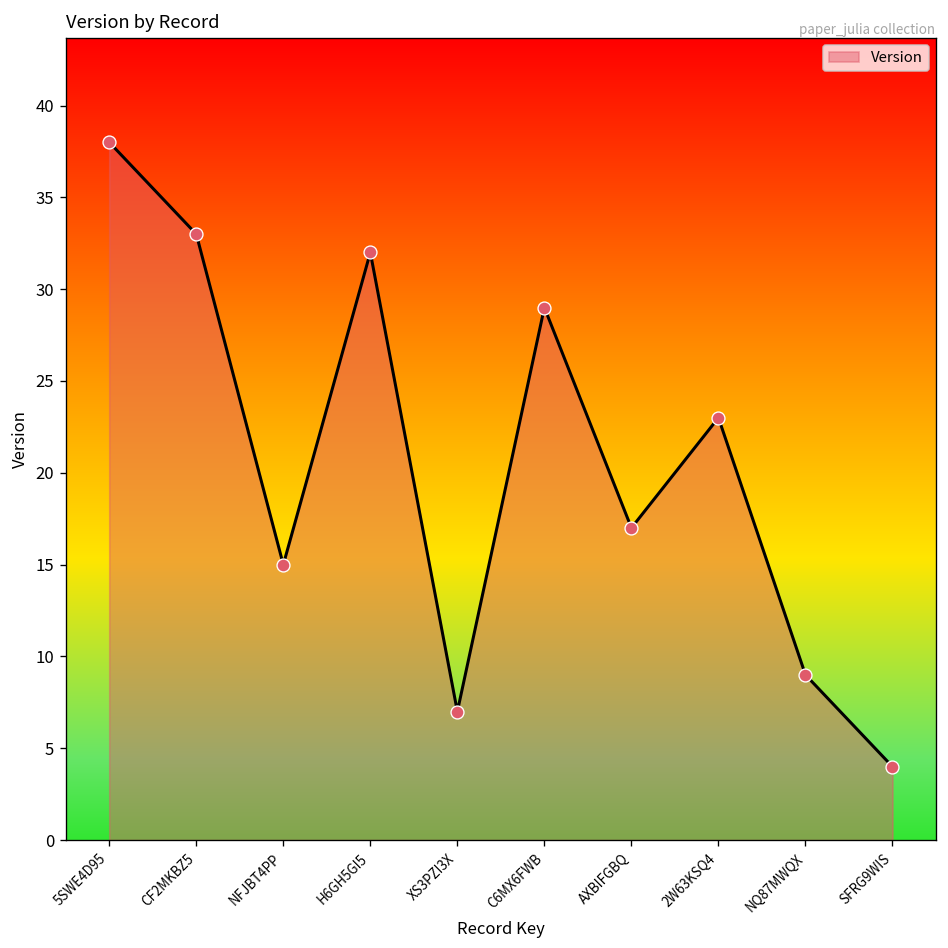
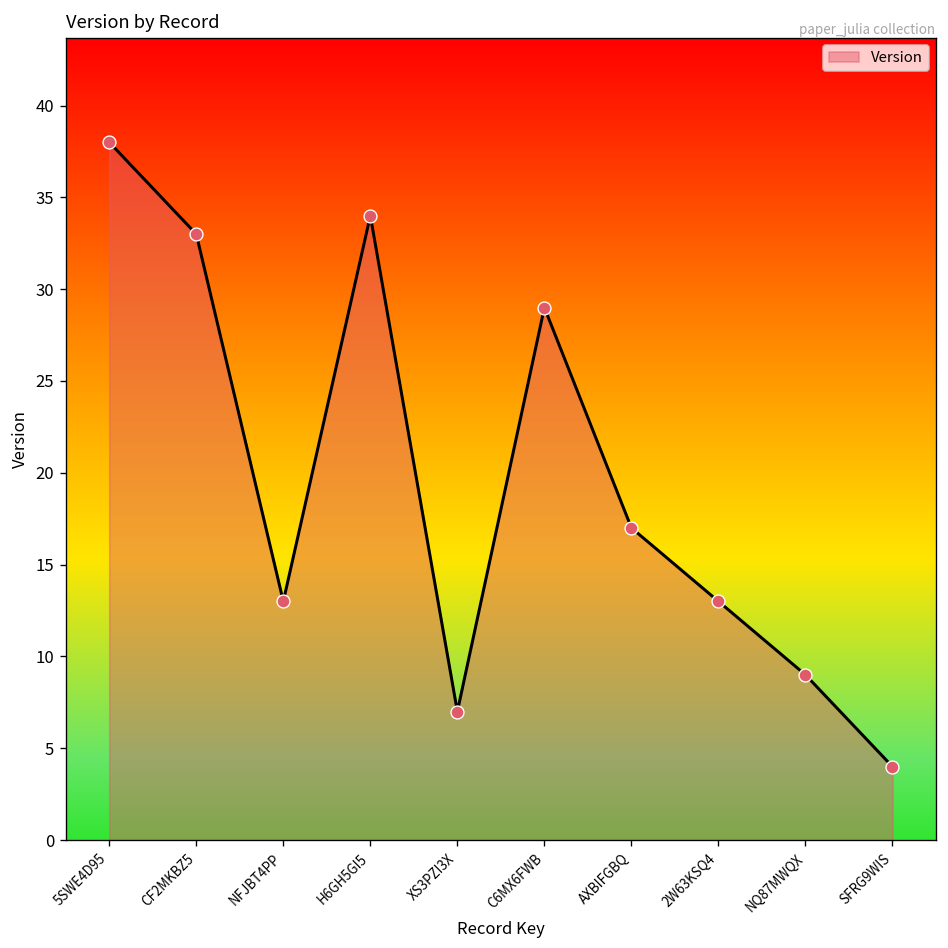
NFJBT4PP: 15 -> 13
H6GH5GI5: 32 -> 34
2W63KSQ4: 23 -> 13
